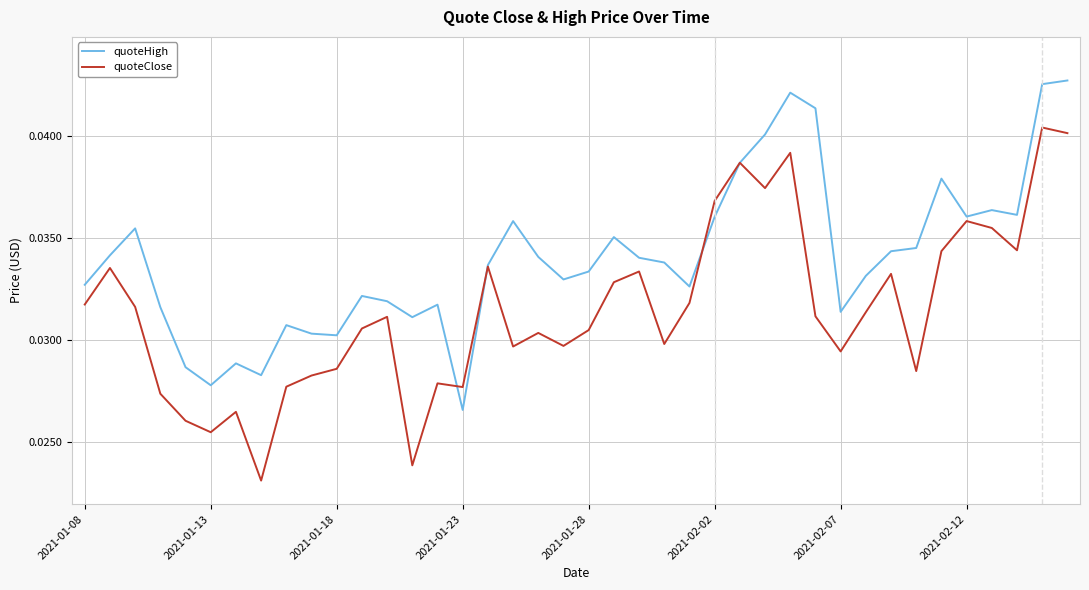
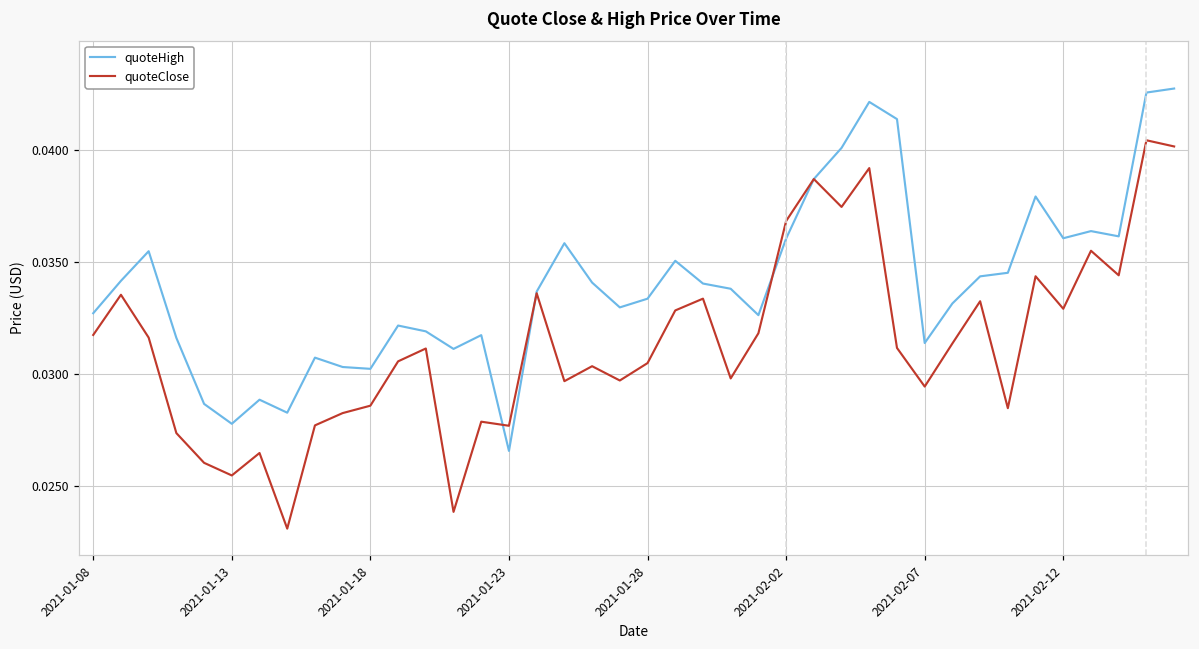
quoteClose, 2021-02-12: 0.0358 -> 0.0329
